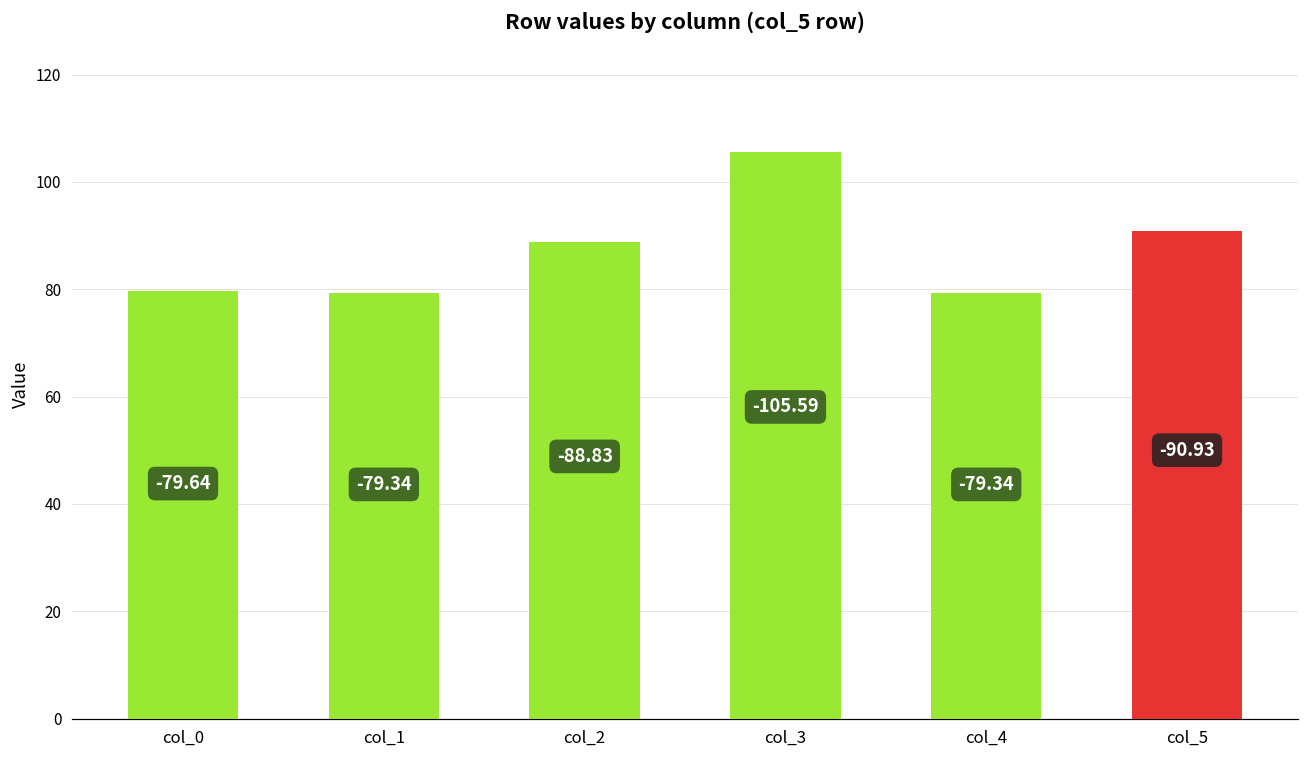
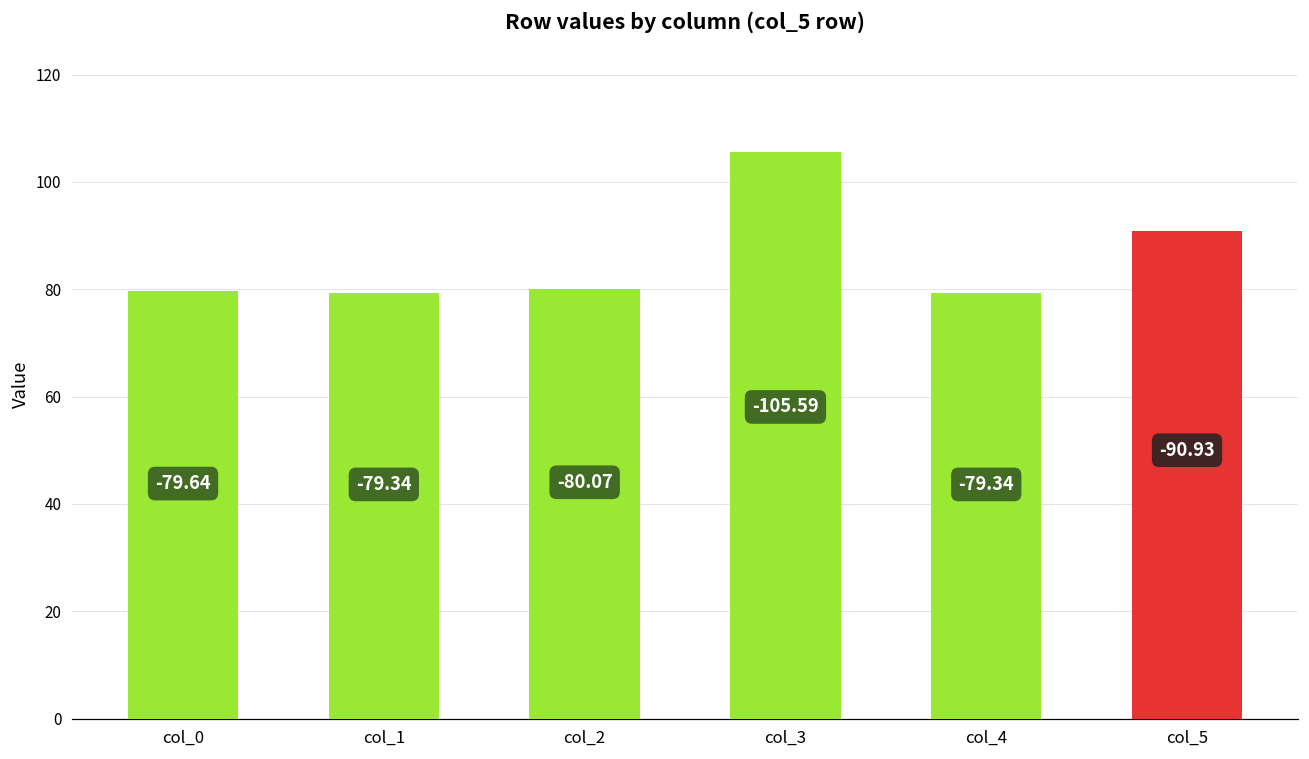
col_2: -88.83 -> -80.07
